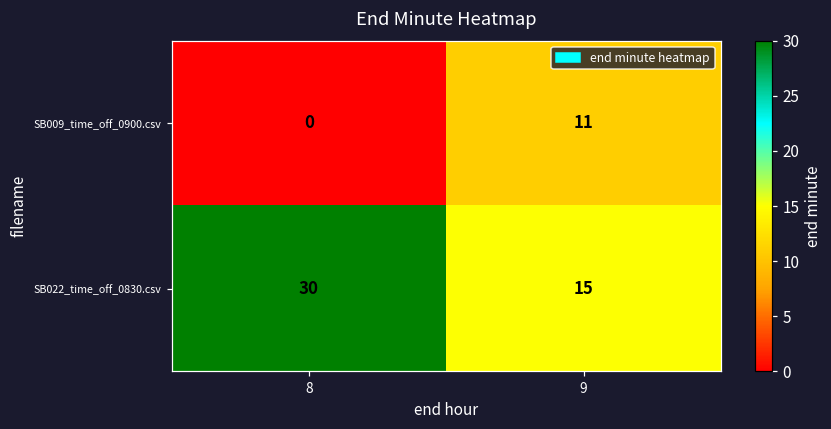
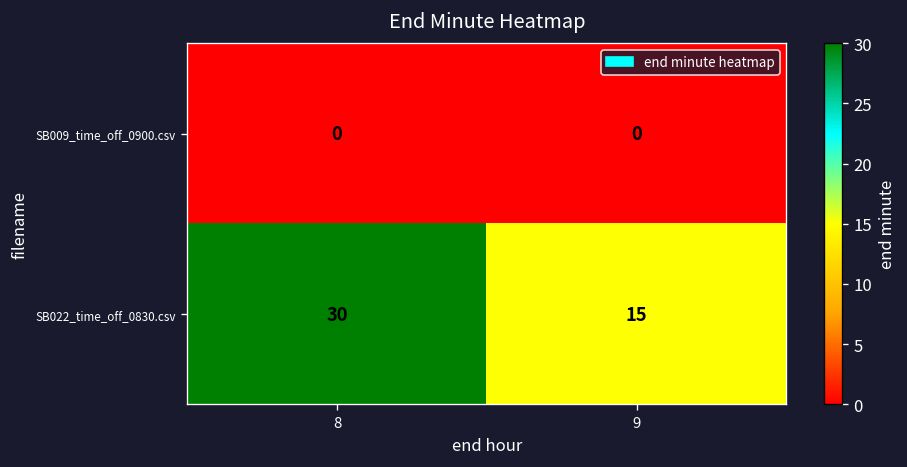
SB009_time_off_0900.csv, 9: 11 -> 0
